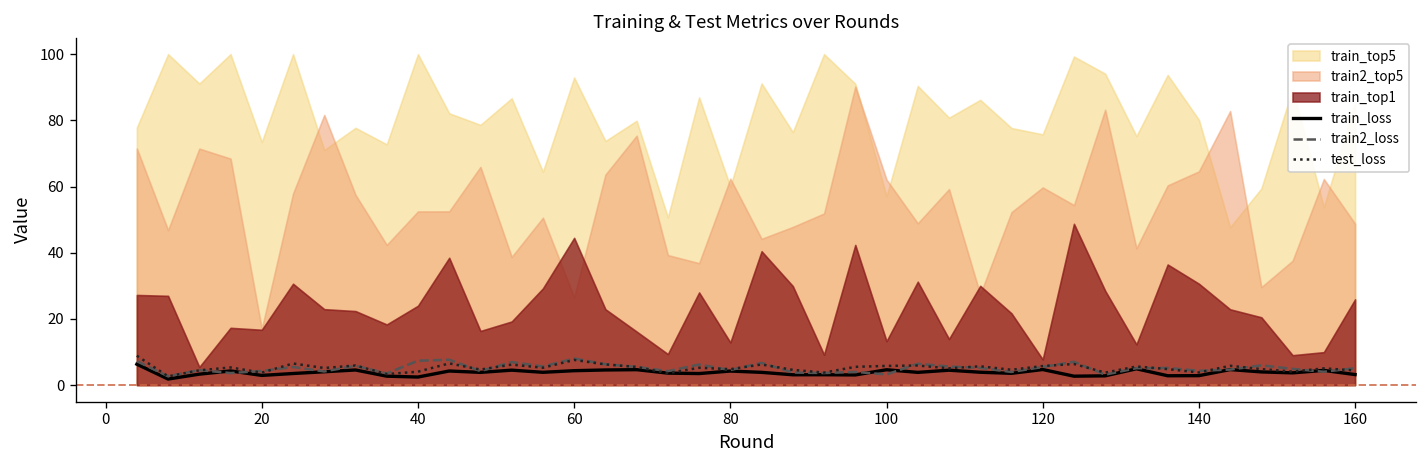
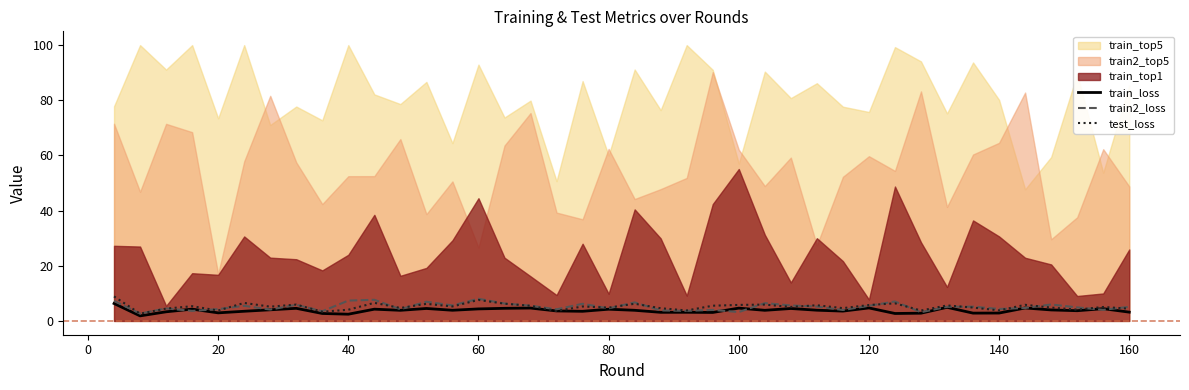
train_top1, 80: 13 -> 10
train_top1, 100: 13 -> 55
